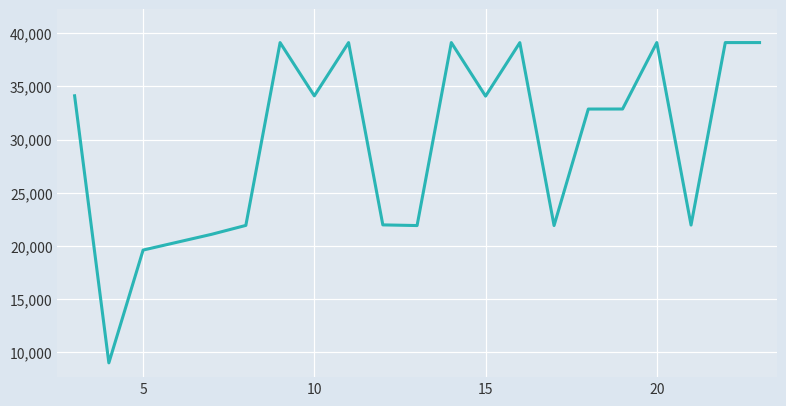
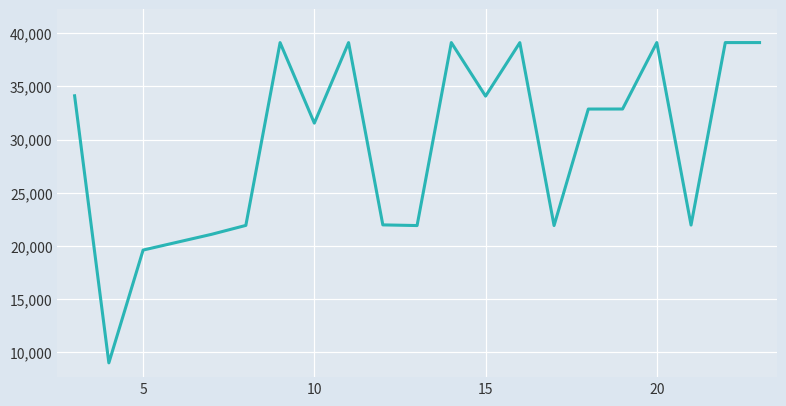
10: 34,100 -> 31,500
